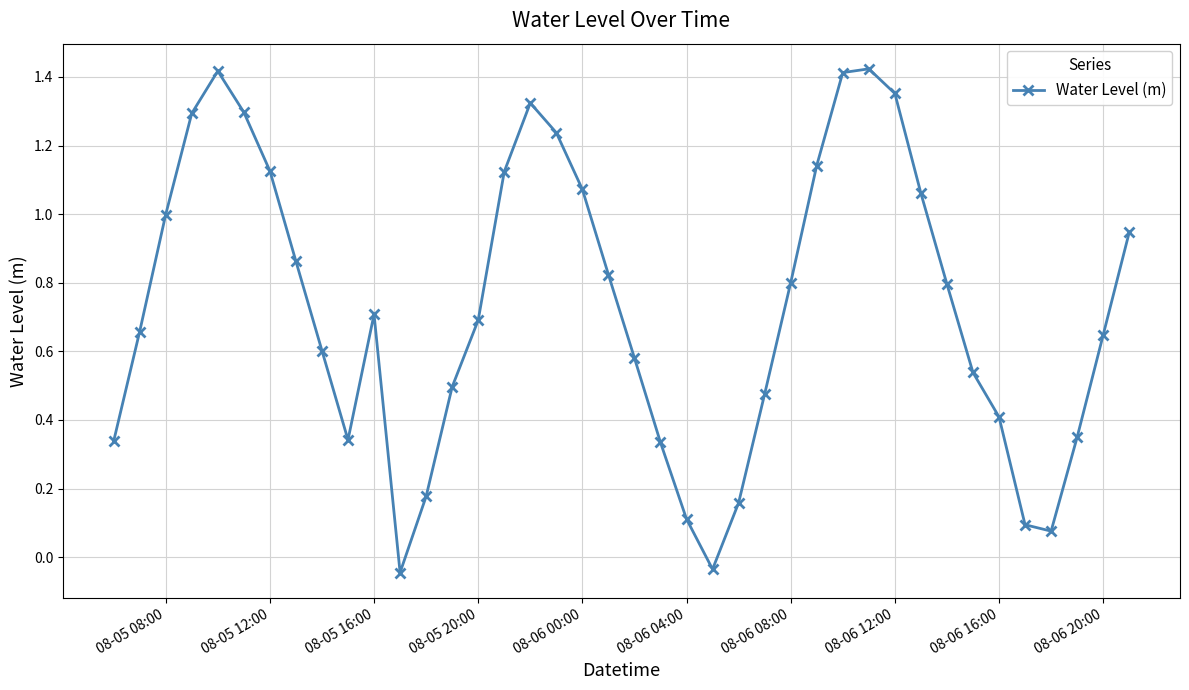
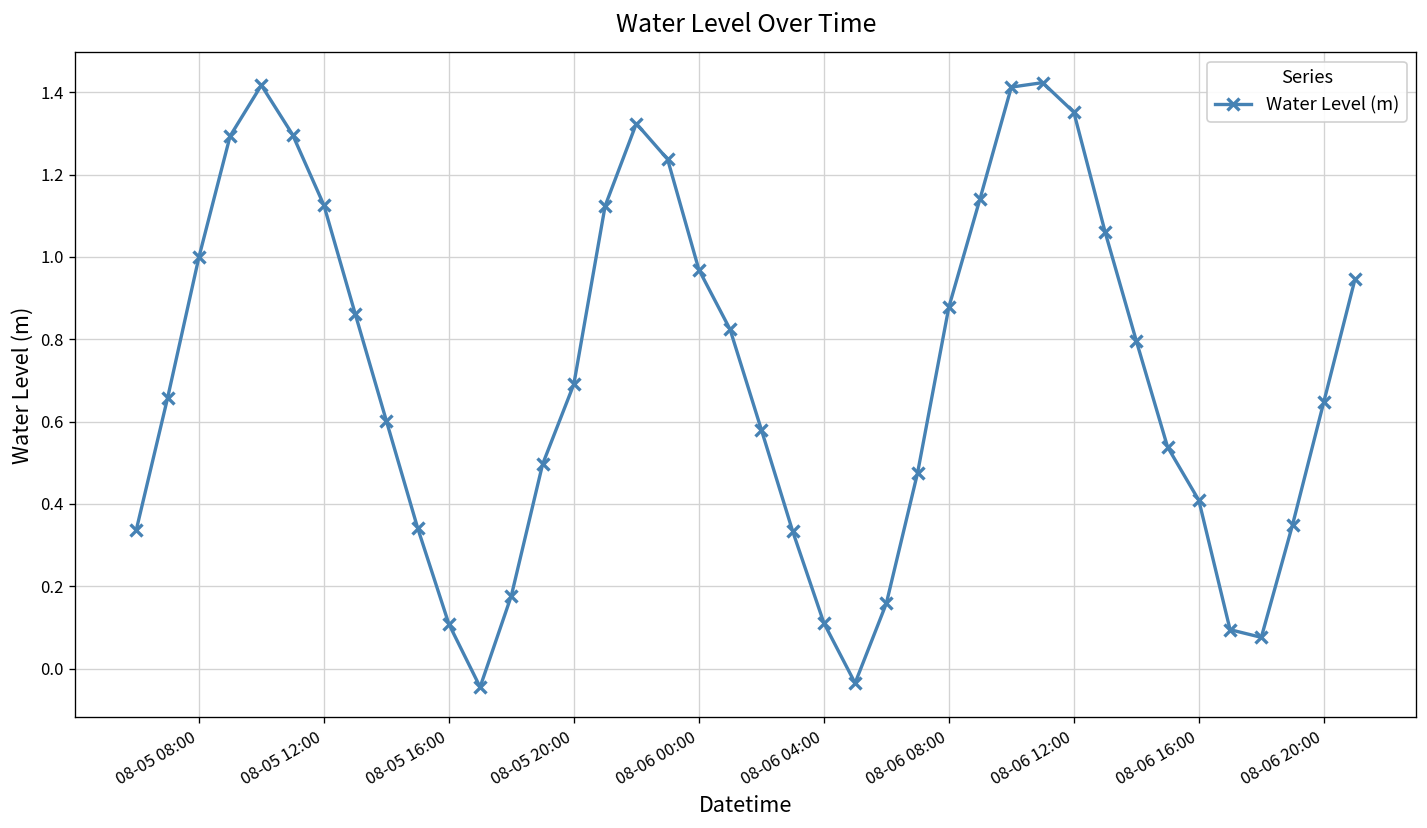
08-05 16:00: 0.71 -> 0.11
08-06 00:00: 1.07 -> 0.97
08-06 08:00: 0.80 -> 0.88
